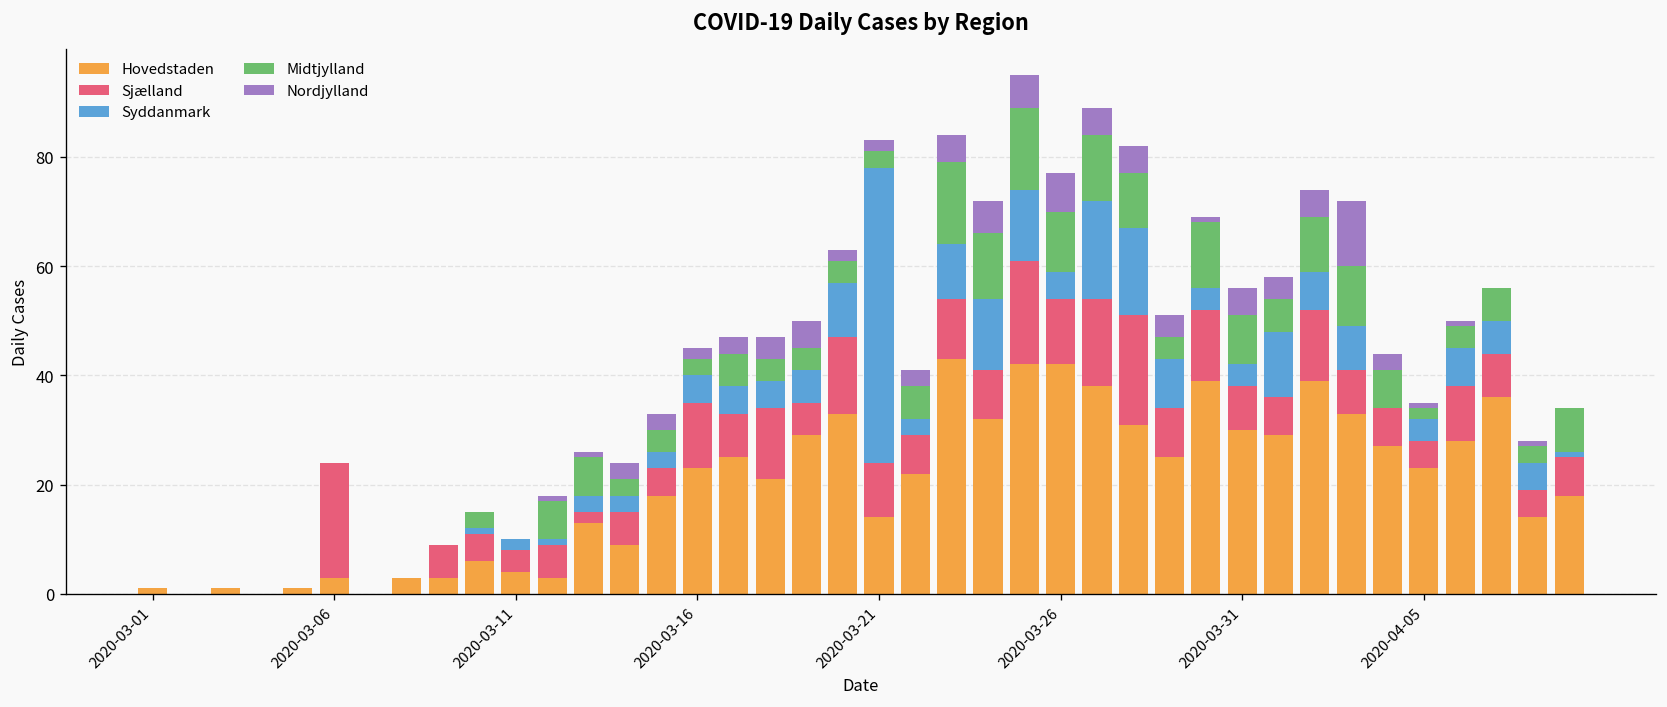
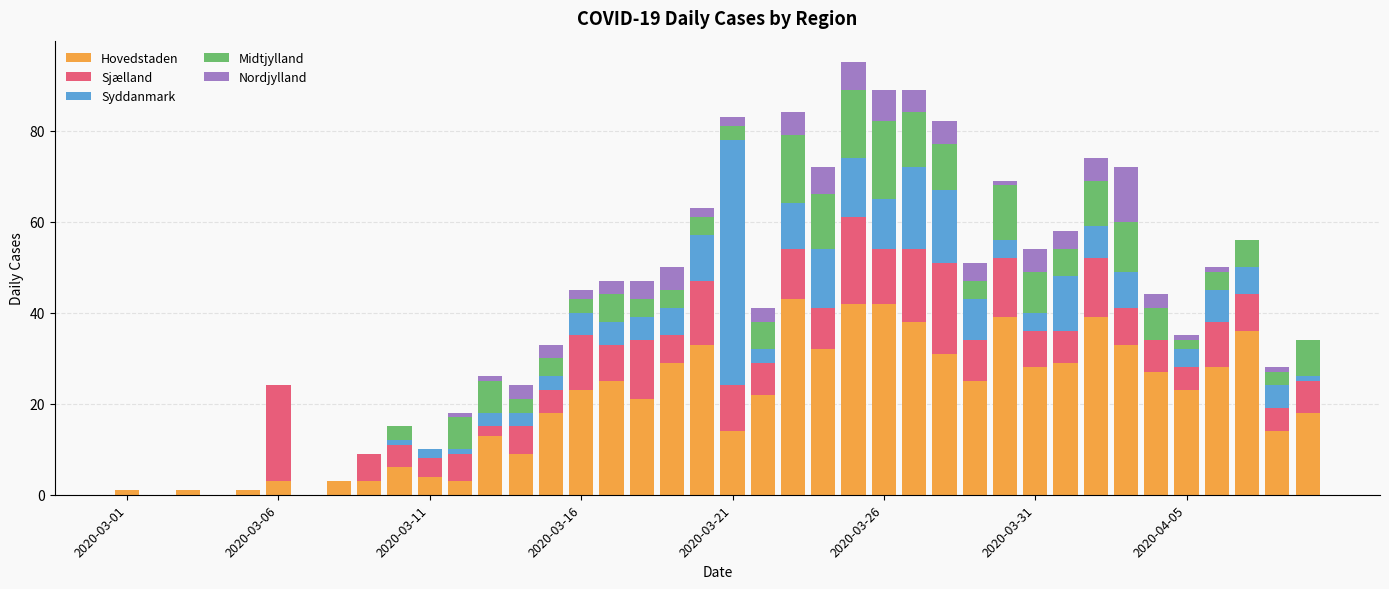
Syddanmark, 2020-03-26: 5 -> 11
Midtjylland, 2020-03-26: 11 -> 17
Hovedstaden, 2020-03-31: 30 -> 28
